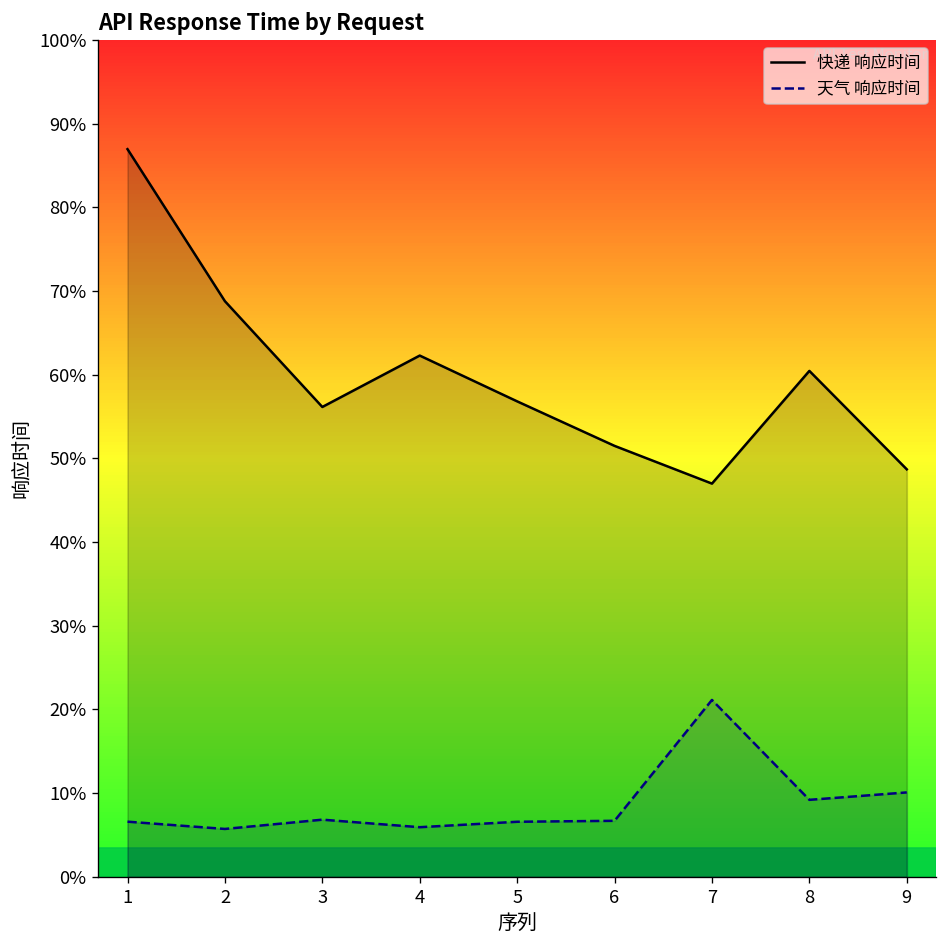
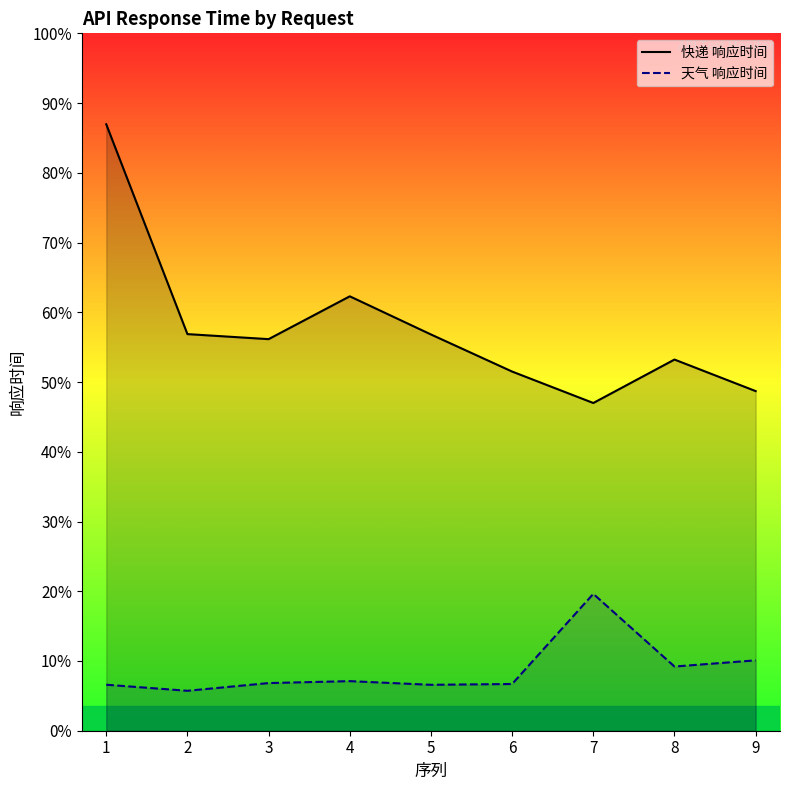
快递 响应时间, 2: 69% -> 57%
天气 响应时间, 4: 6% -> 7%
天气 响应时间, 7: 21% -> 20%
快递 响应时间, 8: 60% -> 53%
